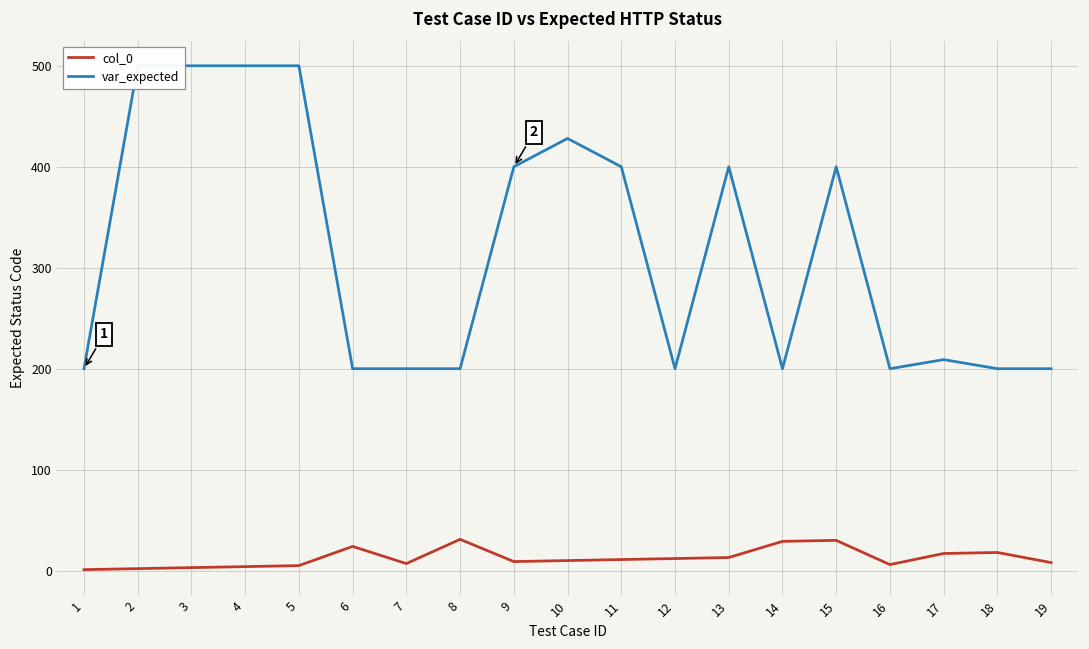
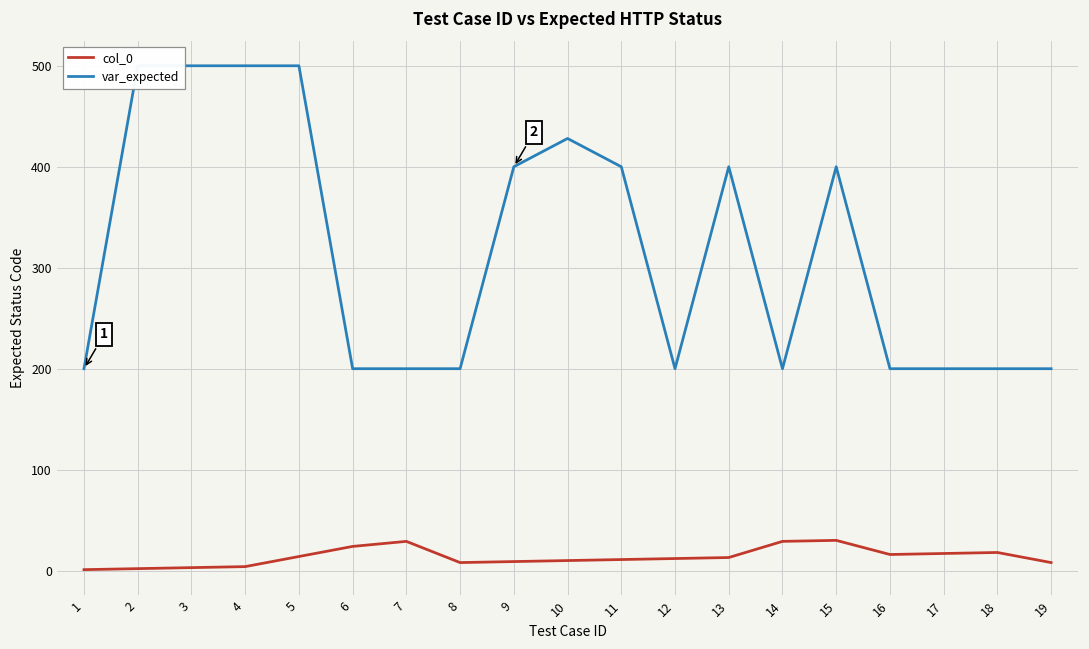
col_0, 5: 5 -> 14
col_0, 7: 10 -> 30
col_0, 8: 30 -> 10
col_0, 16: 10 -> 20
var_expected, 17: 210 -> 200
